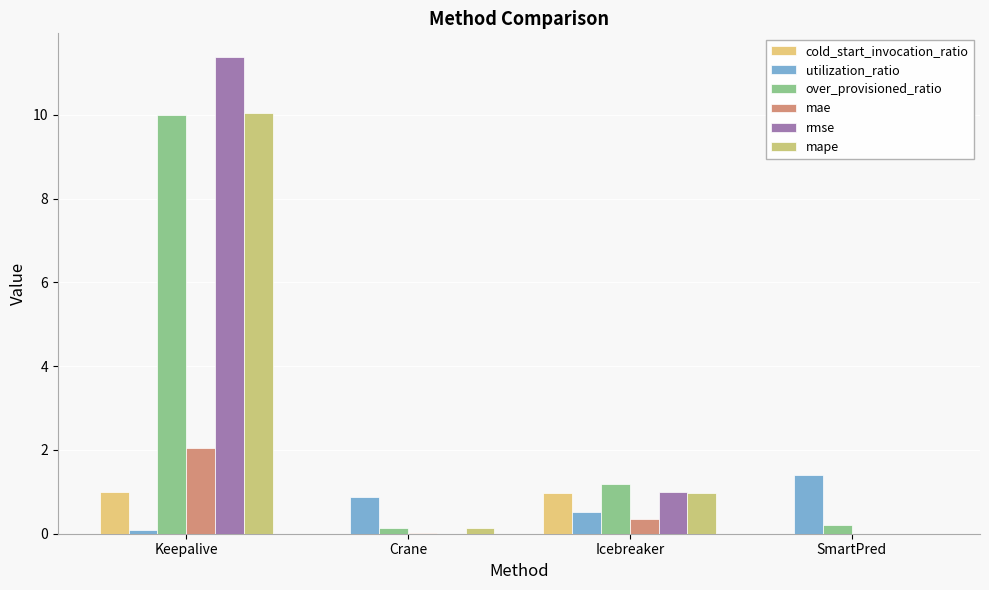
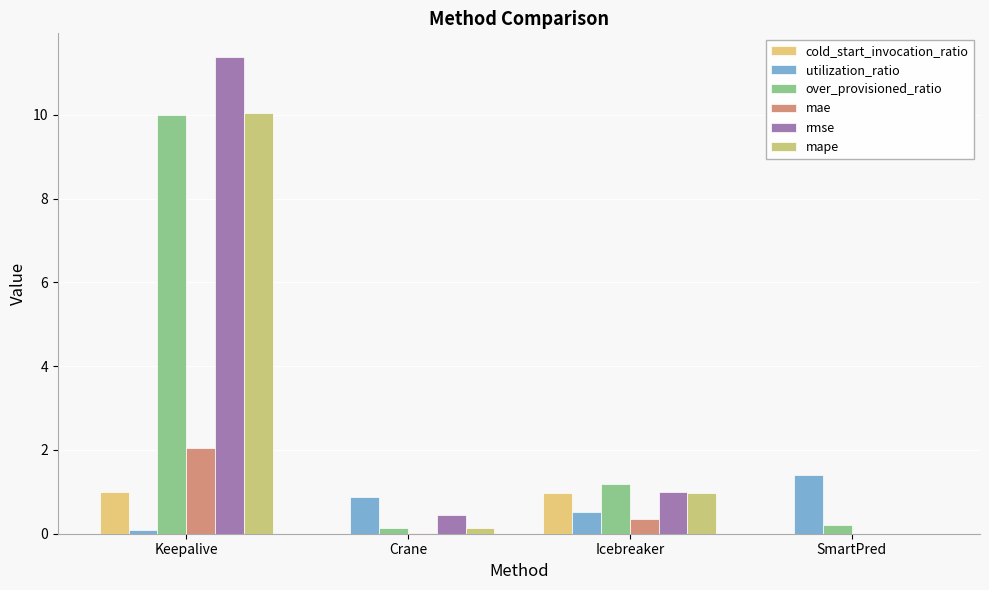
rmse, Crane: 0.0 -> 0.5
